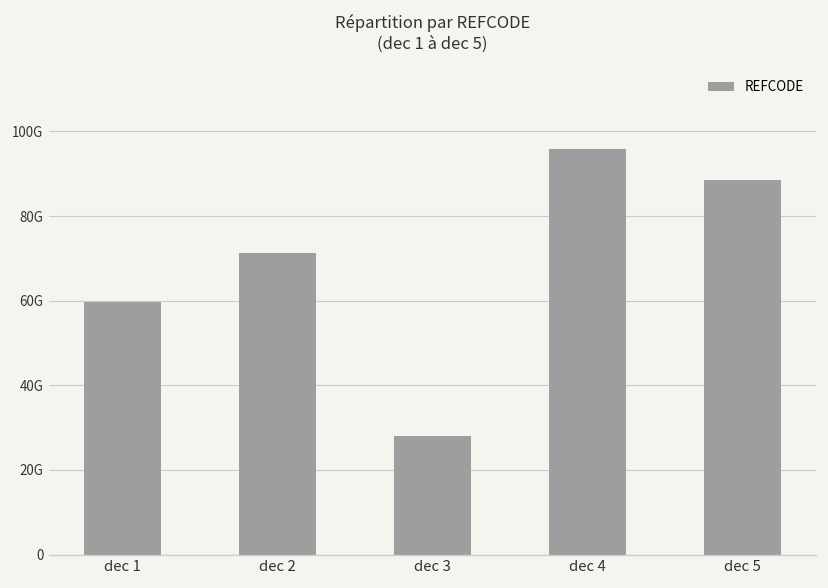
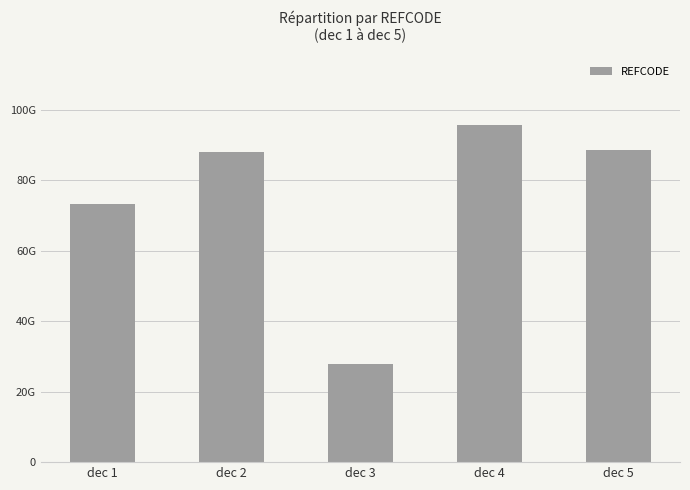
dec 1: 60000000000 -> 73000000000
dec 2: 71000000000 -> 88000000000
